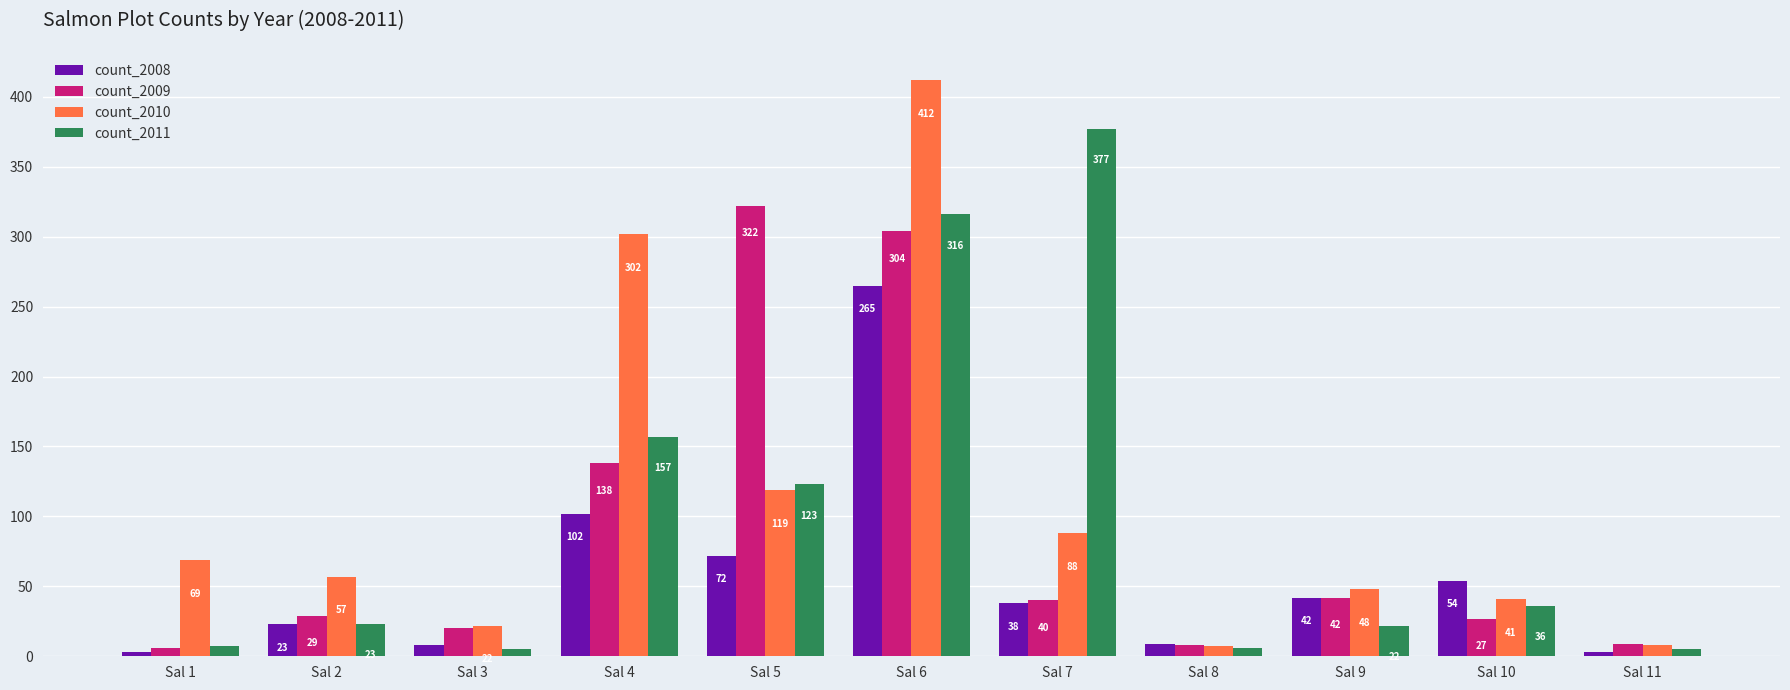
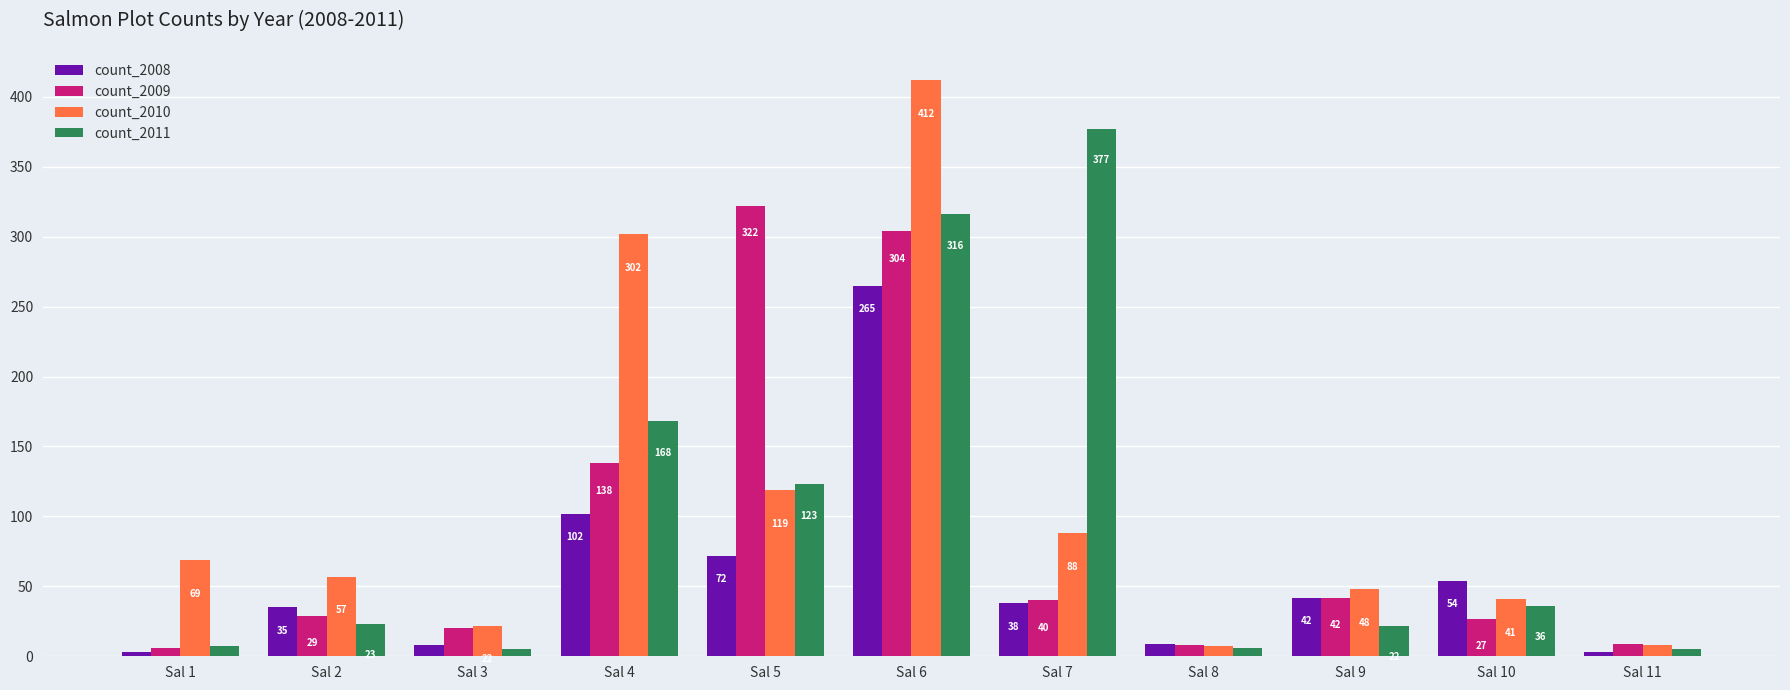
count_2008, Sal 2: 23 -> 35
count_2011, Sal 4: 157 -> 168
